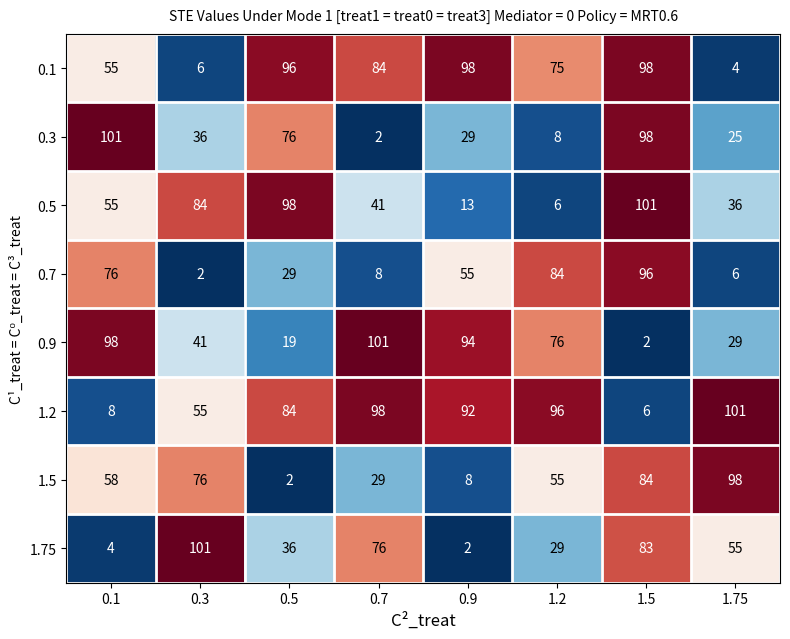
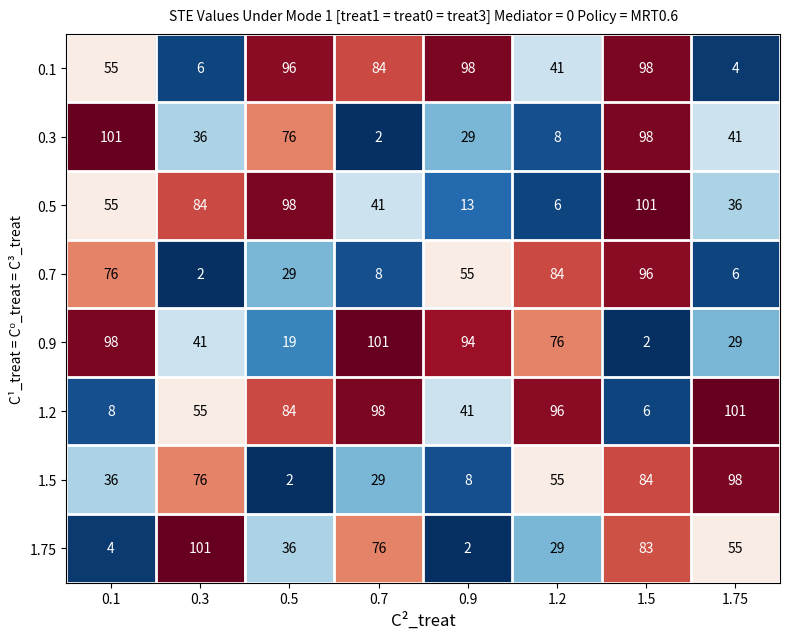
0.1, 1.2: 75 -> 41
0.3, 1.75: 25 -> 41
1.2, 0.9: 92 -> 41
1.5, 0.1: 58 -> 36
